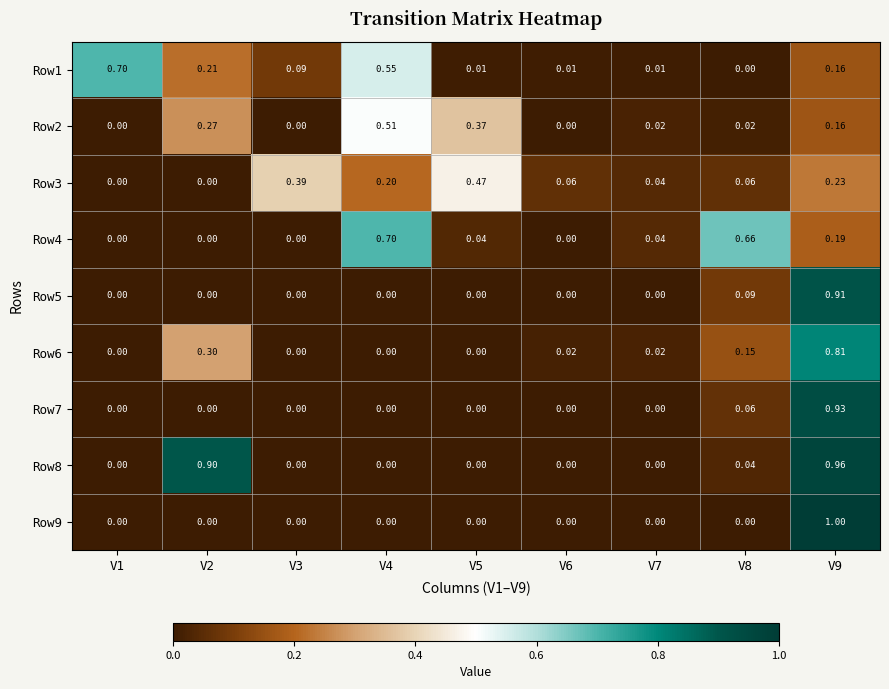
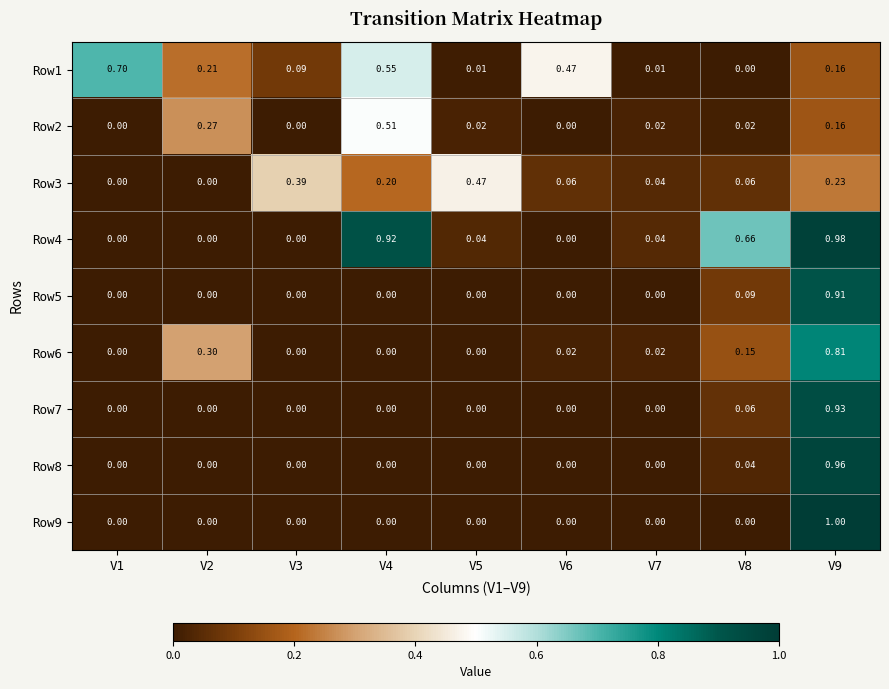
Row1, V6: 0.01 -> 0.47
Row2, V5: 0.37 -> 0.02
Row4, V4: 0.70 -> 0.92
Row4, V9: 0.19 -> 0.98
Row8, V2: 0.90 -> 0.00
